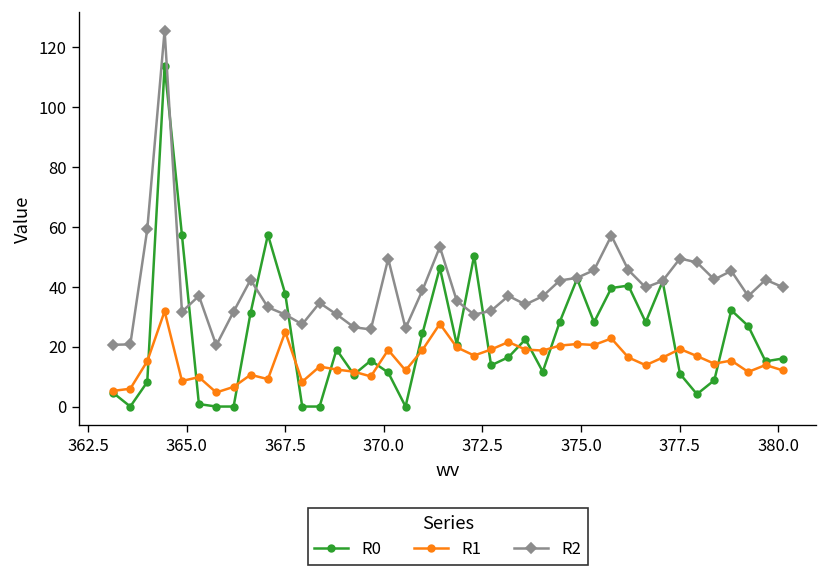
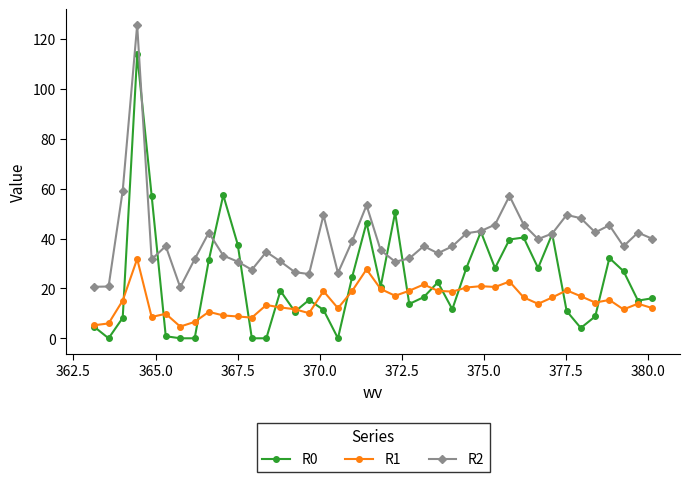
R1, 367.5: 25 -> 9
